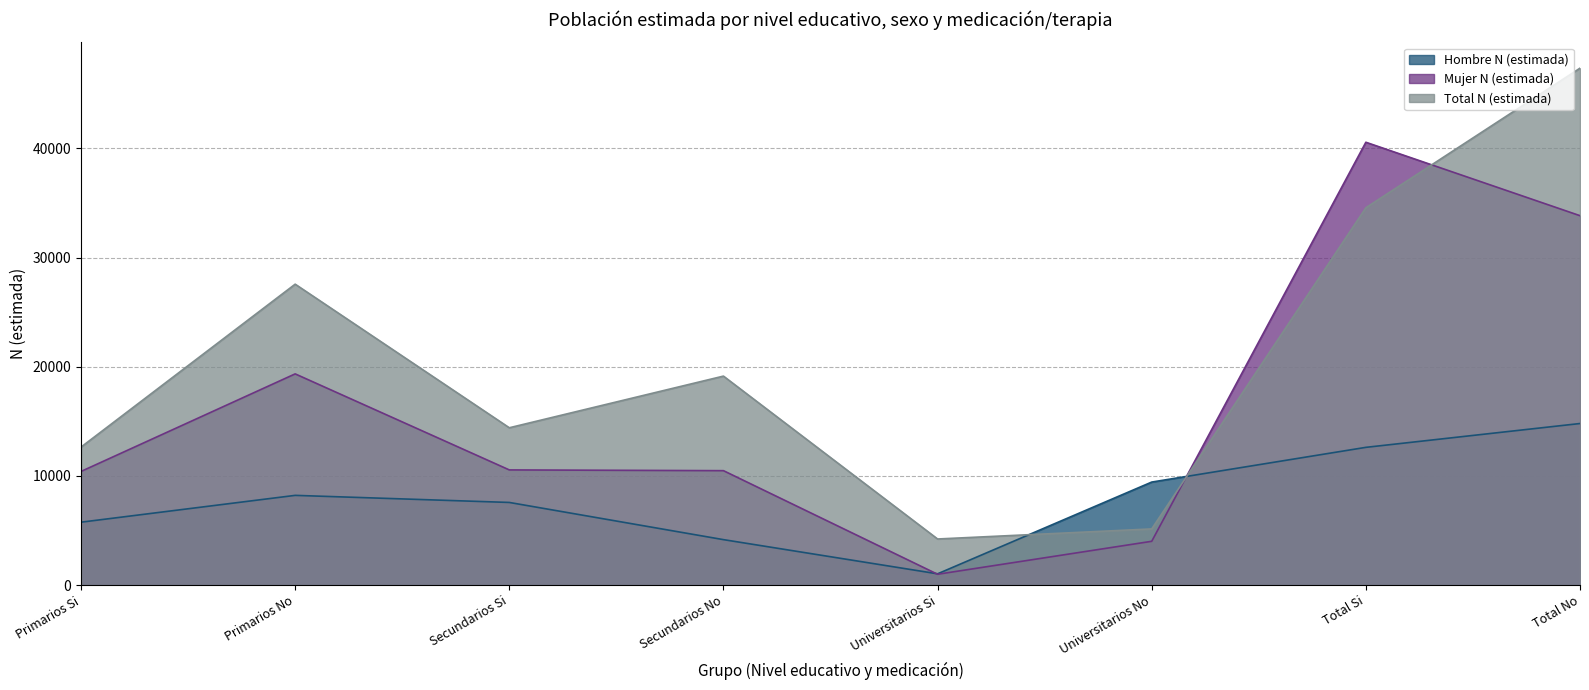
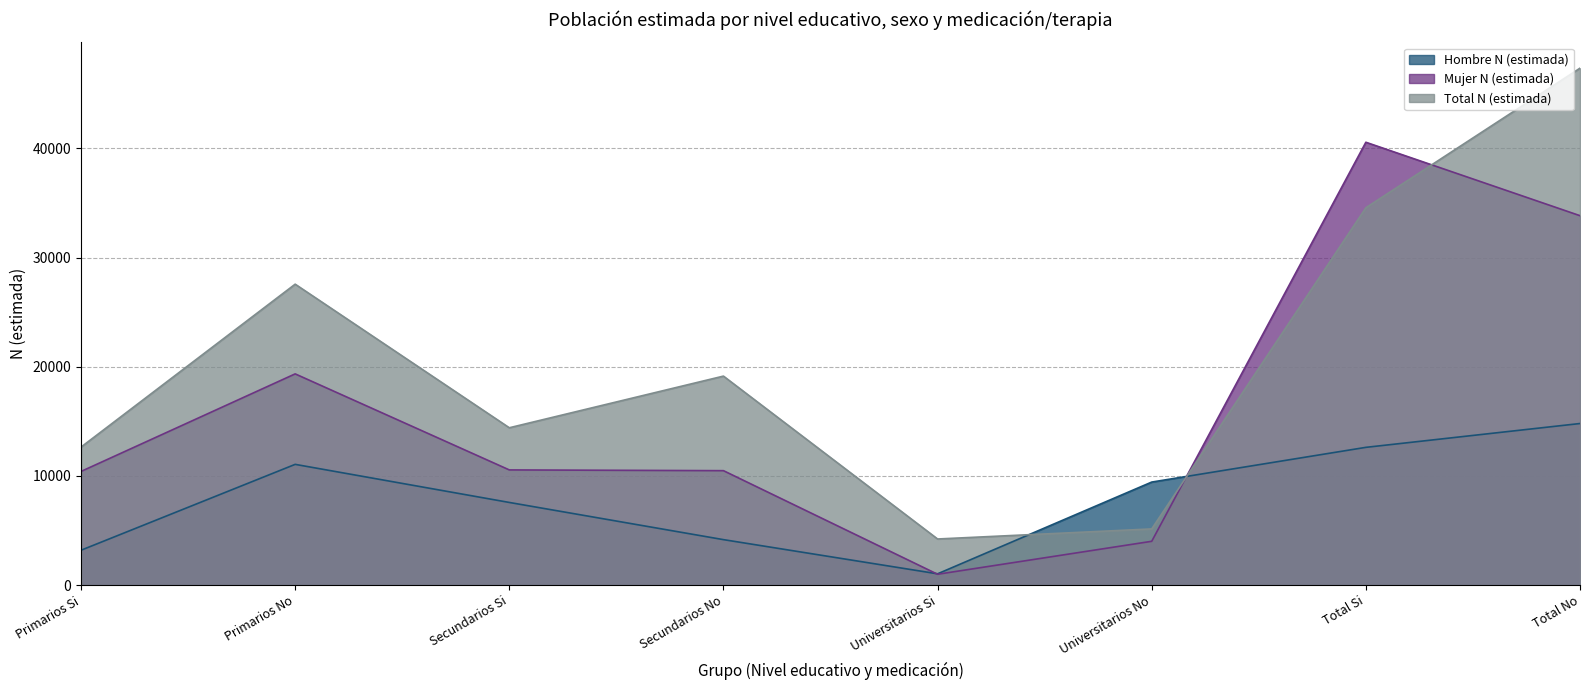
Hombre N (estimada), Primarios Si: 5800 -> 3200
Hombre N (estimada), Primarios No: 8200 -> 11100
